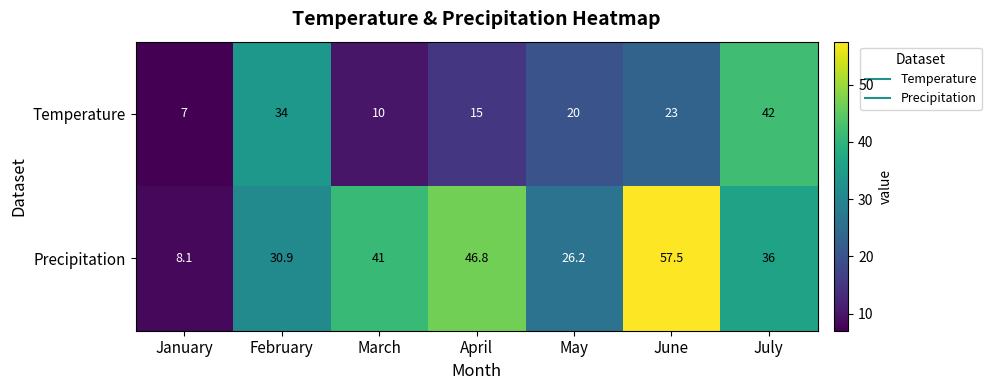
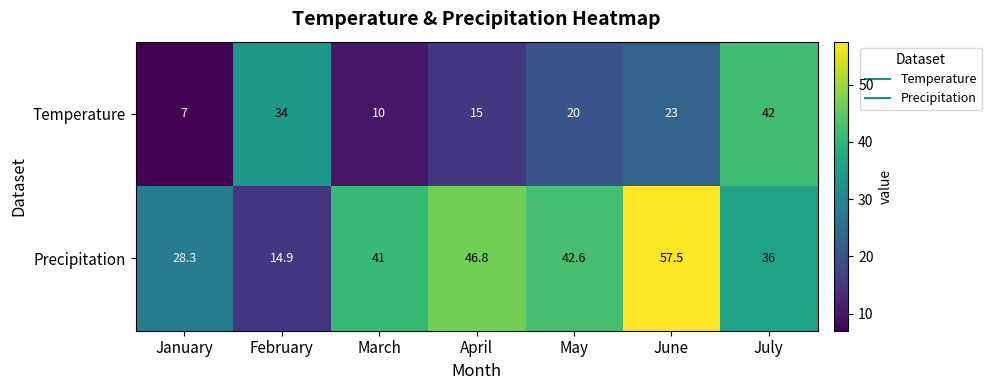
Precipitation, January: 8.1 -> 28.3
Precipitation, February: 30.9 -> 14.9
Precipitation, May: 26.2 -> 42.6
